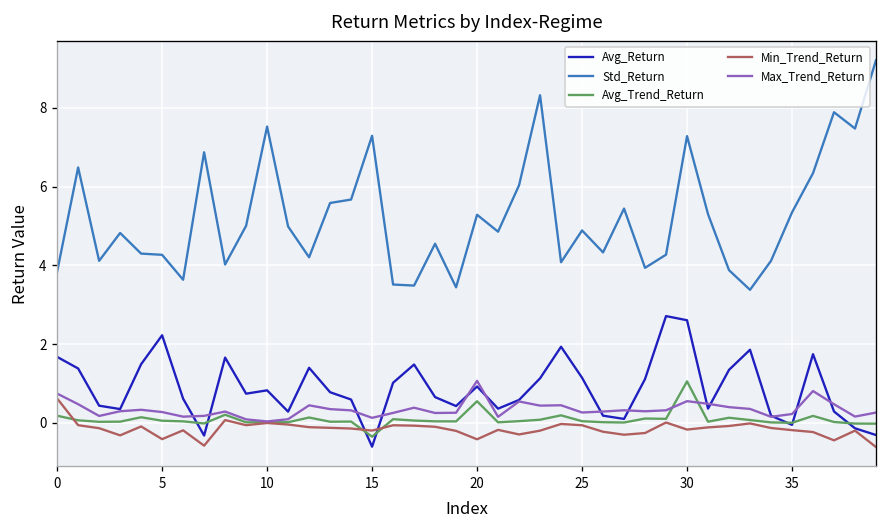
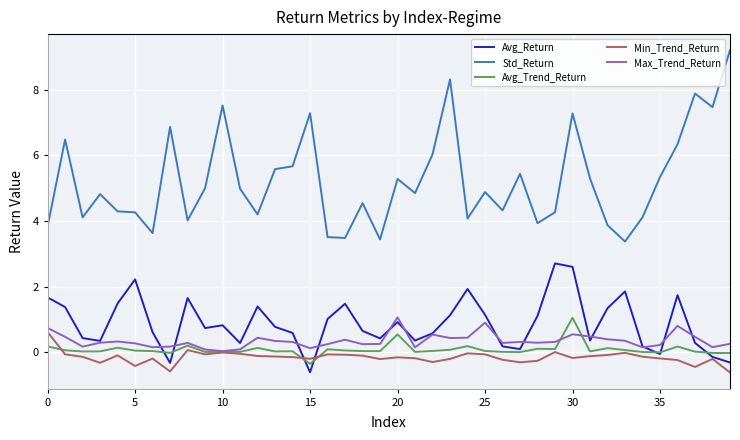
Min_Trend_Return, 20: -0.4 -> -0.2
Max_Trend_Return, 25: 0.3 -> 0.9
